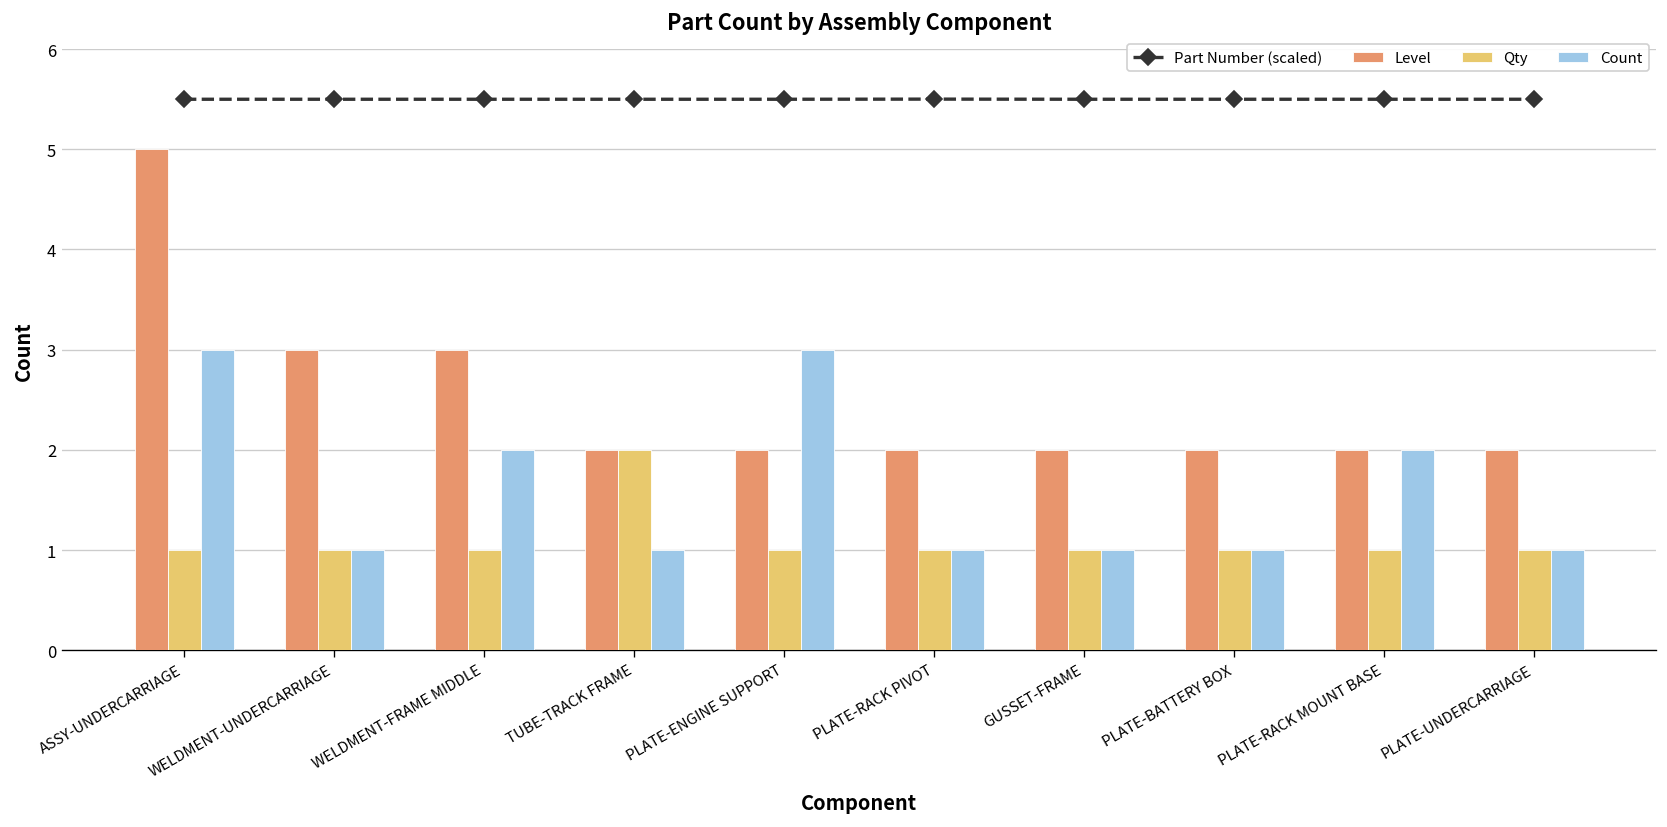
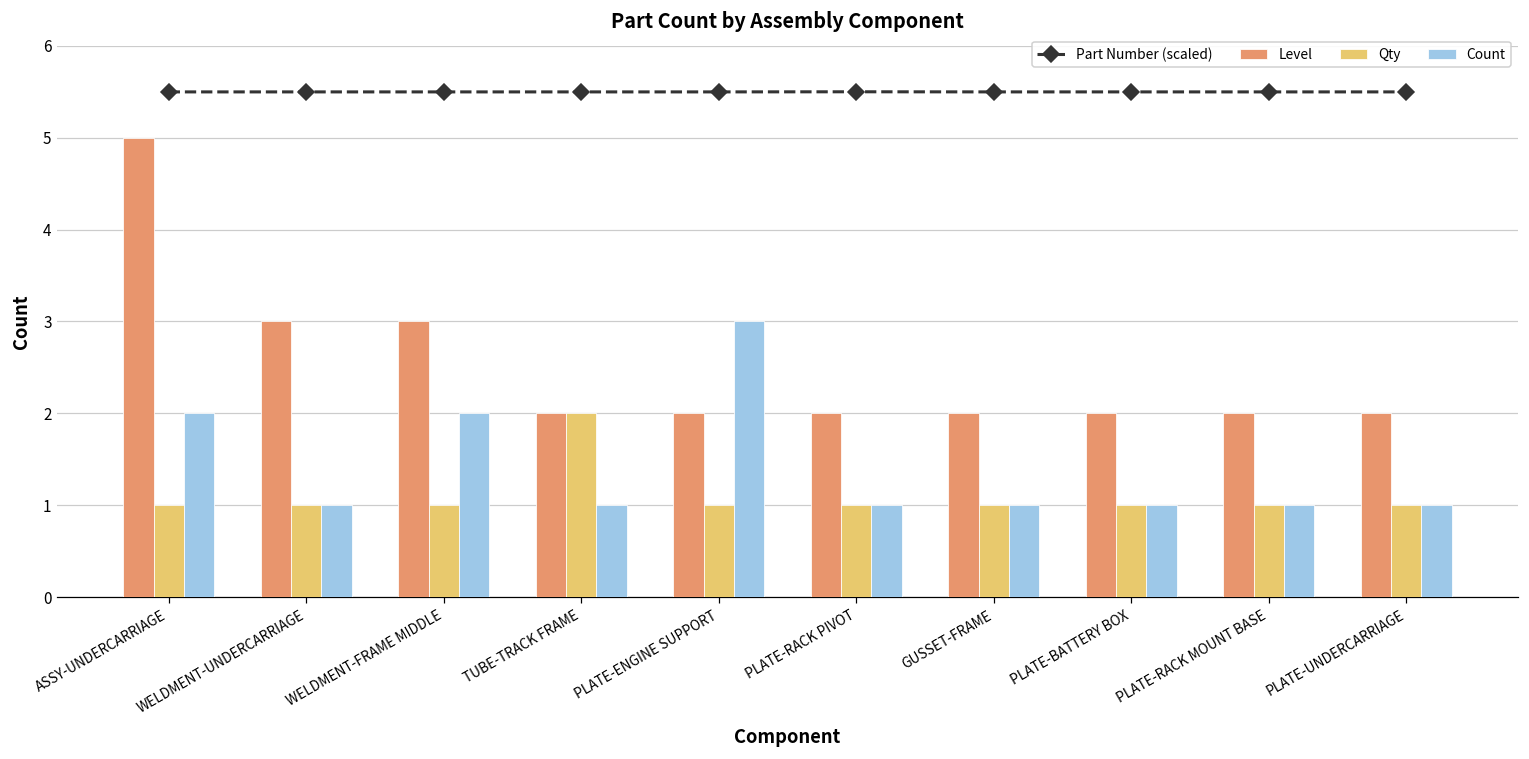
Count, ASSY-UNDERCARRIAGE: 3 -> 2
Count, PLATE-RACK MOUNT BASE: 2 -> 1
